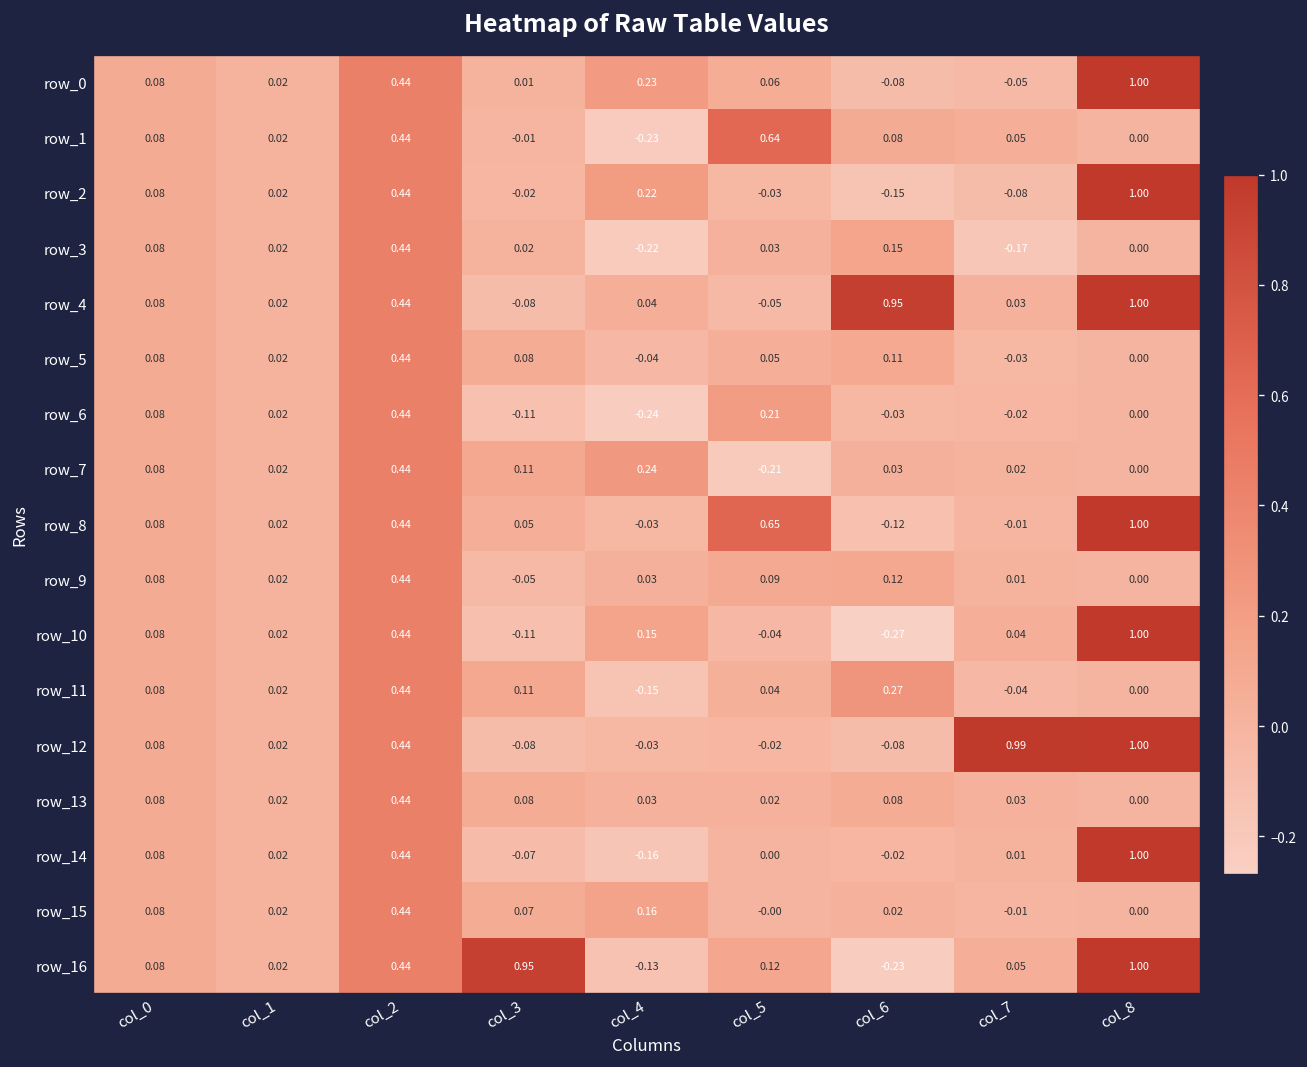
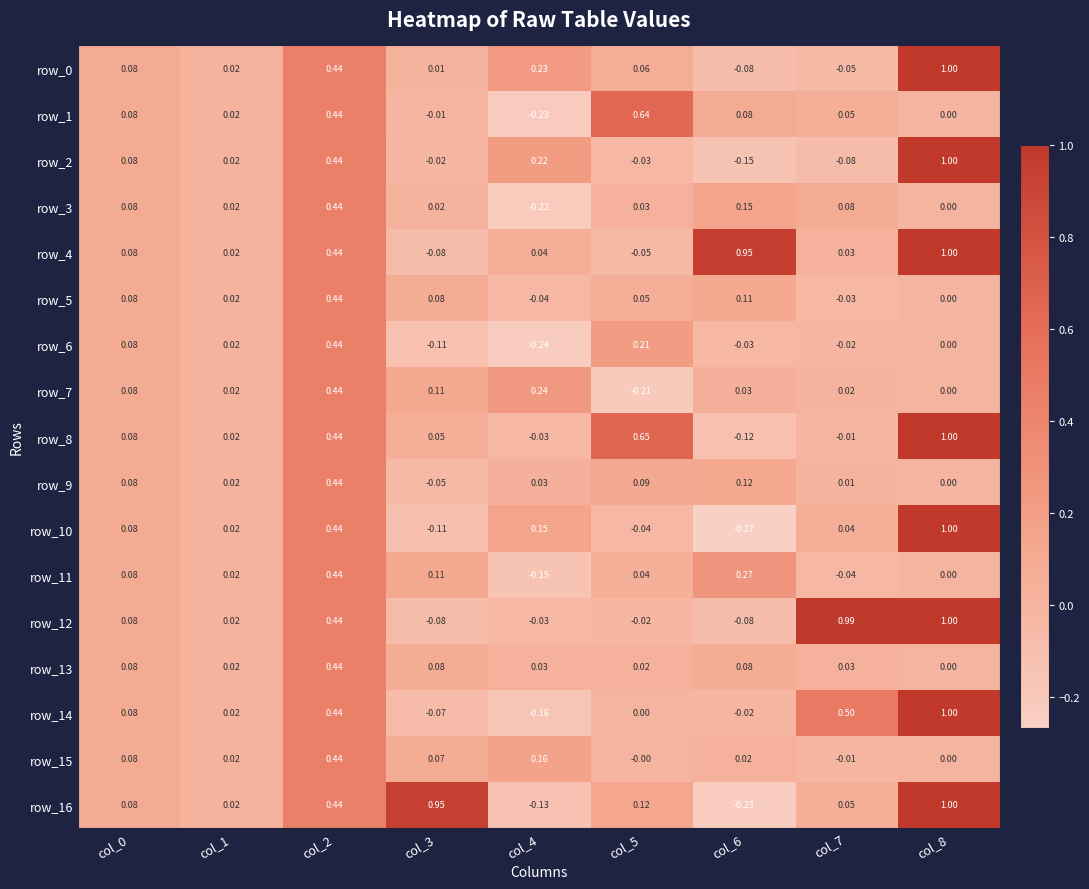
row_3, col_7: -0.17 -> 0.08
row_14, col_7: 0.01 -> 0.50
